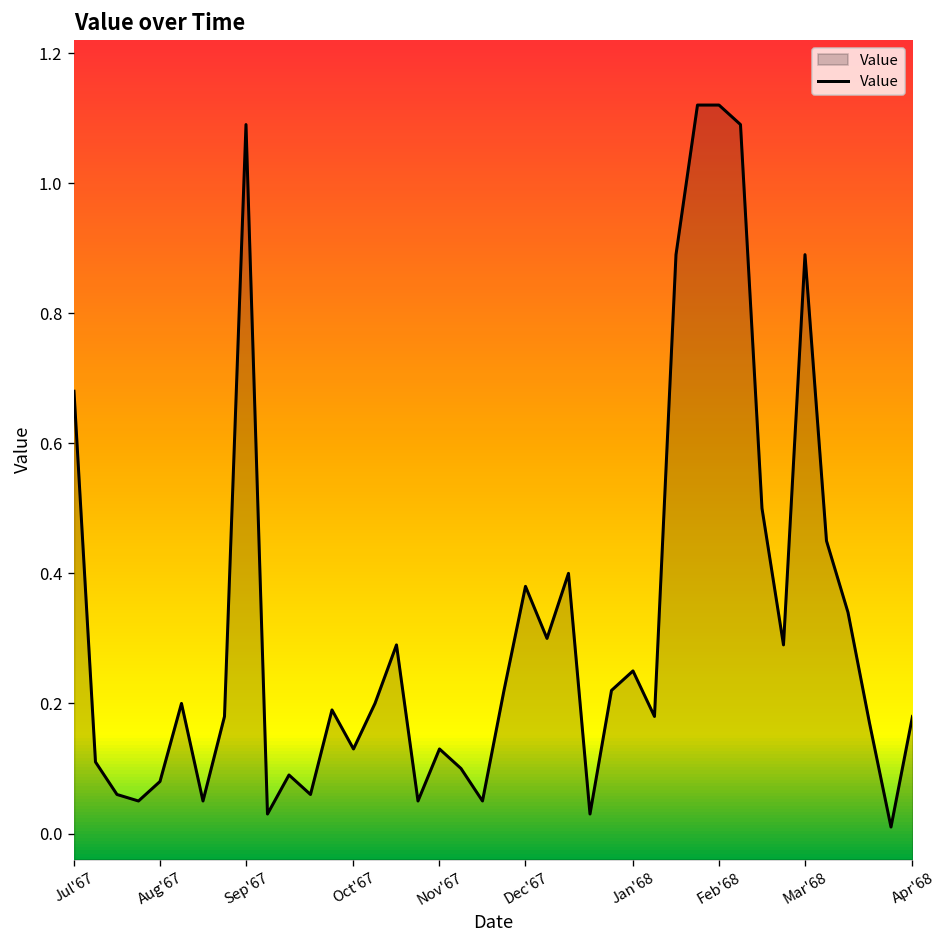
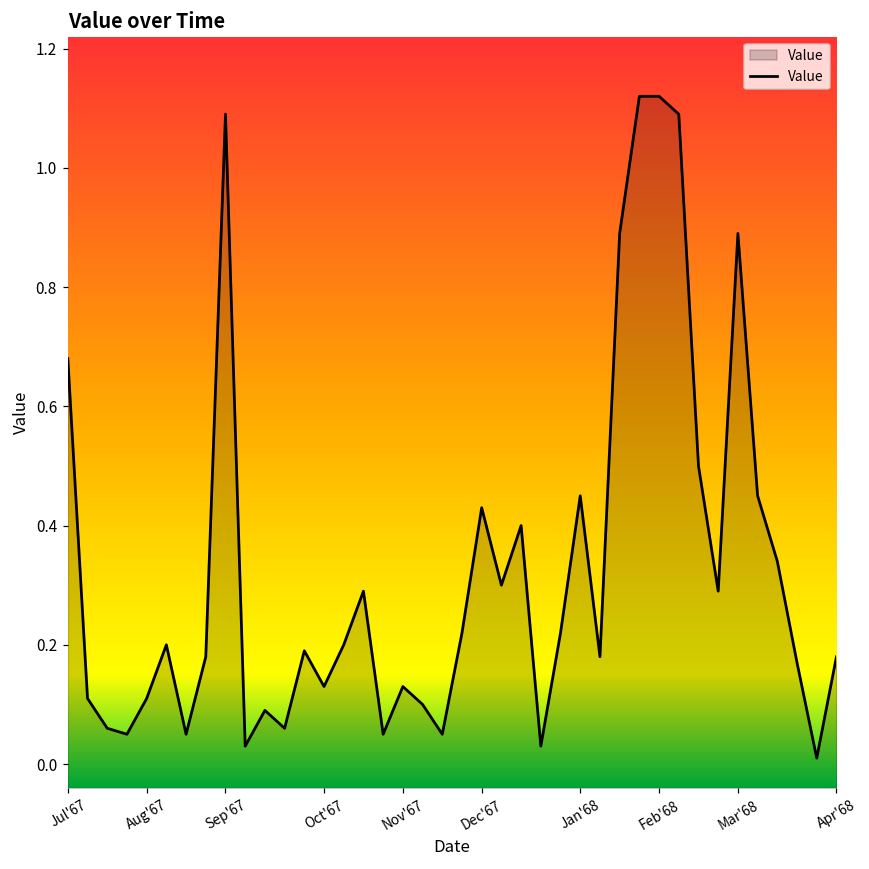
Aug'67: 0.08 -> 0.11
Dec'67: 0.38 -> 0.43
Jan'68: 0.25 -> 0.45
